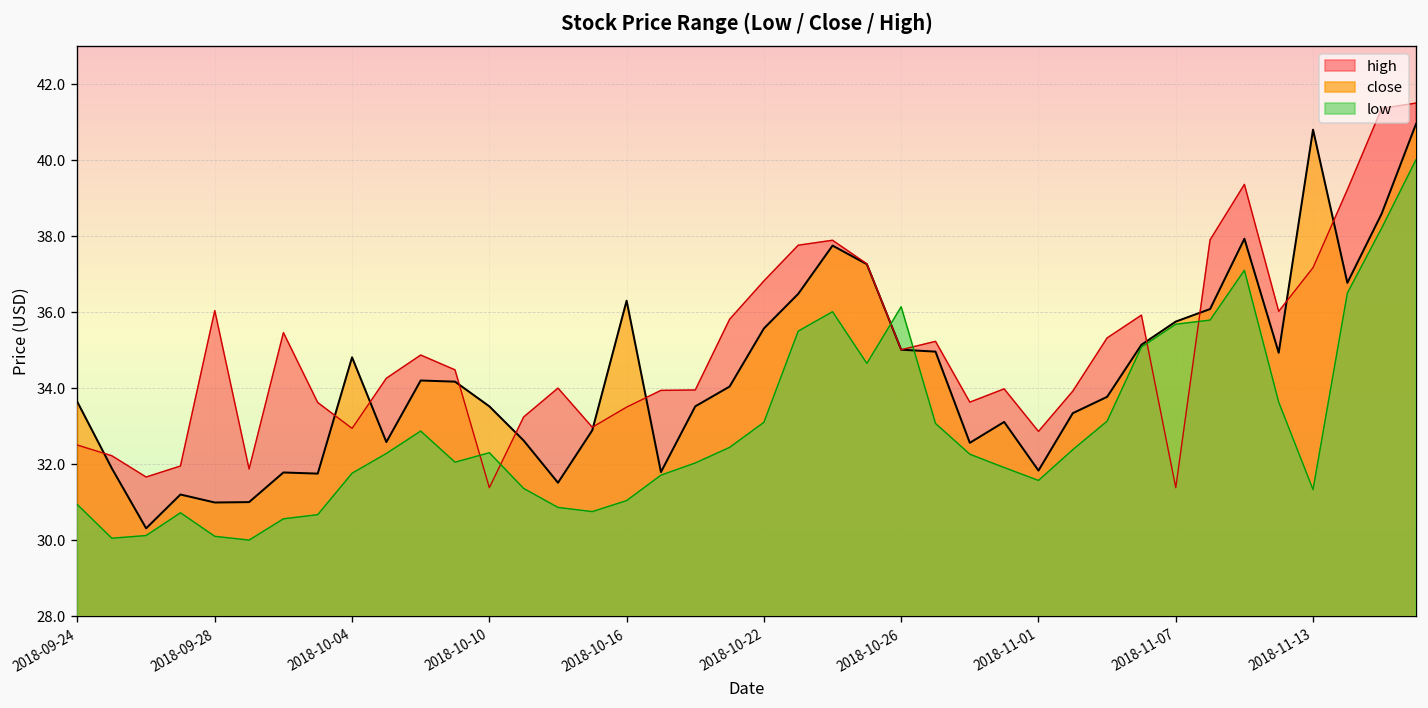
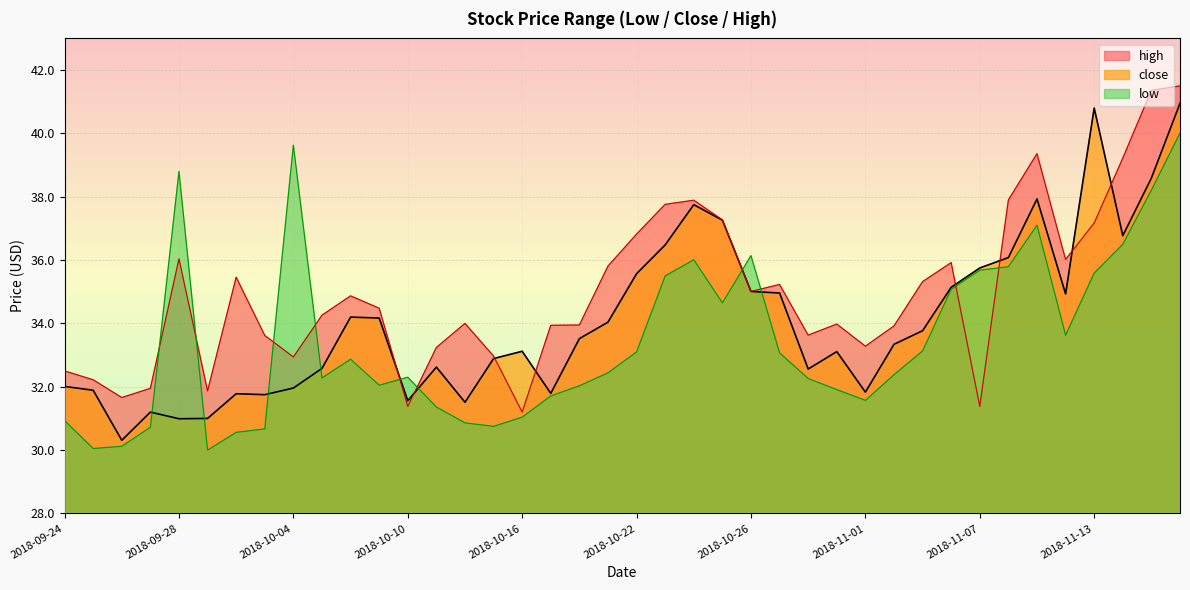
close, 2018-09-24: 33.6 -> 32.0
low, 2018-09-28: 30.1 -> 38.8
close, 2018-10-04: 34.8 -> 32.0
low, 2018-10-04: 31.8 -> 39.6
close, 2018-10-10: 33.5 -> 31.6
high, 2018-10-16: 33.5 -> 31.2
close, 2018-10-16: 36.3 -> 33.1
high, 2018-11-01: 32.9 -> 33.3
low, 2018-11-13: 31.3 -> 35.6
